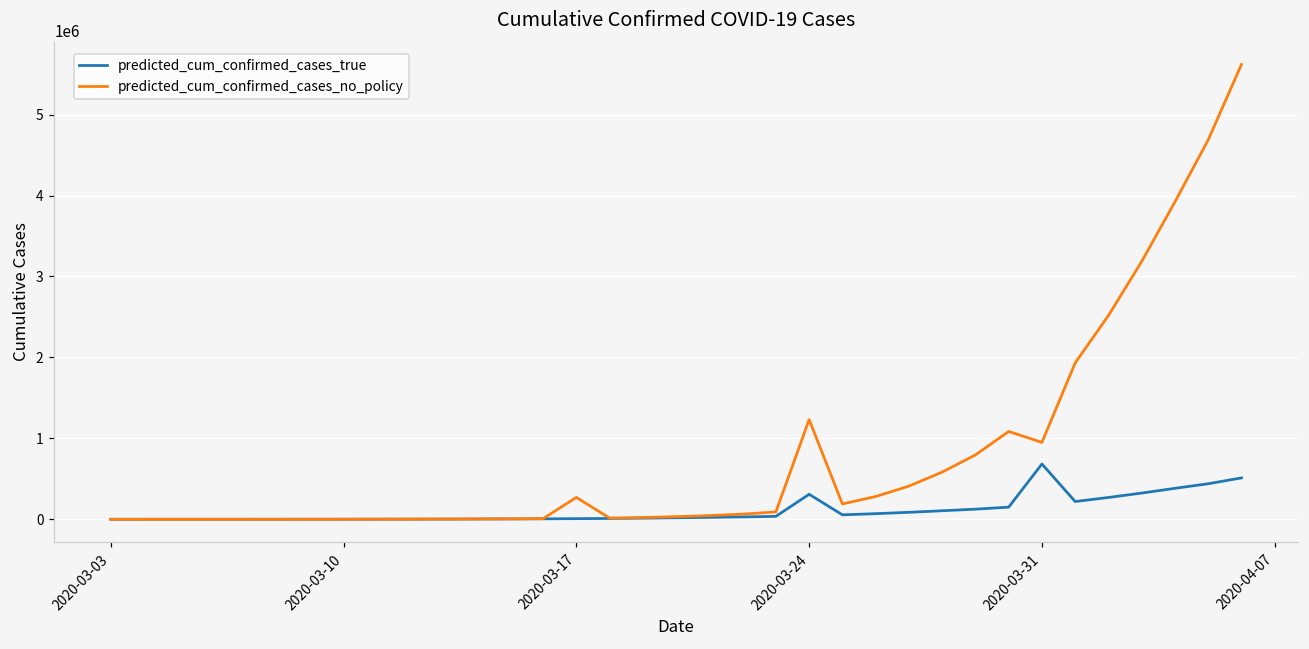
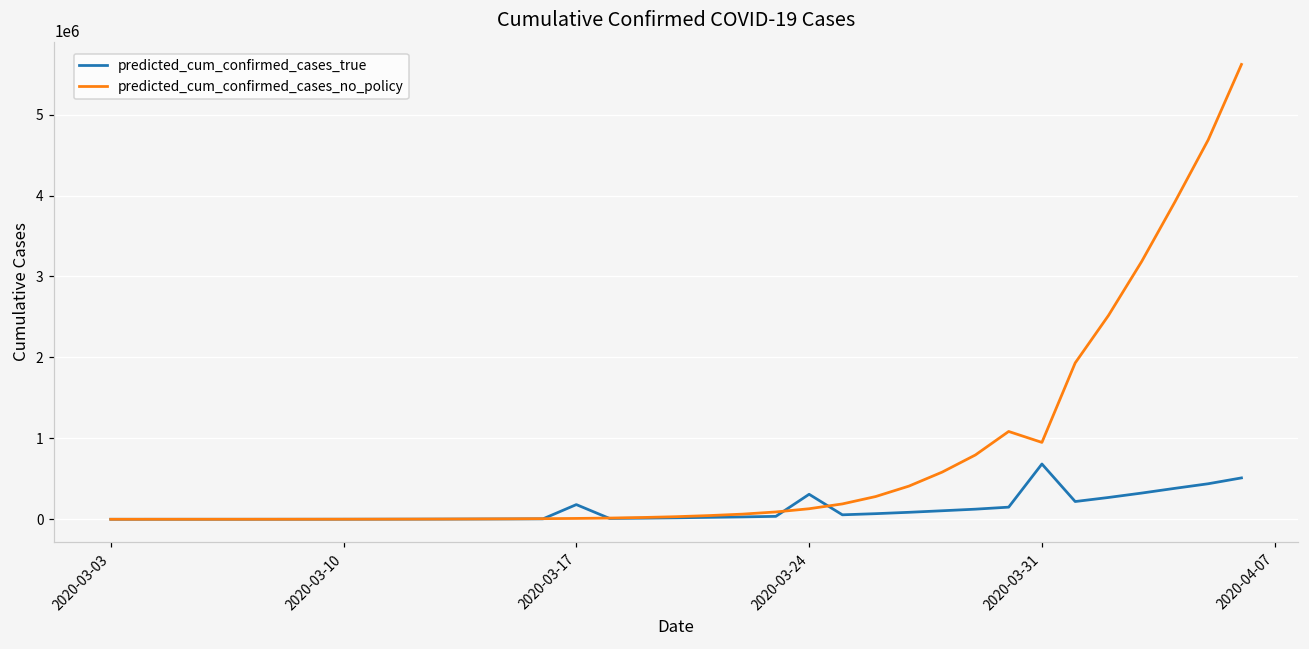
predicted_cum_confirmed_cases_true, 2020-03-17: 0 -> 200000
predicted_cum_confirmed_cases_no_policy, 2020-03-17: 300000 -> 0
predicted_cum_confirmed_cases_no_policy, 2020-03-24: 1200000 -> 100000
